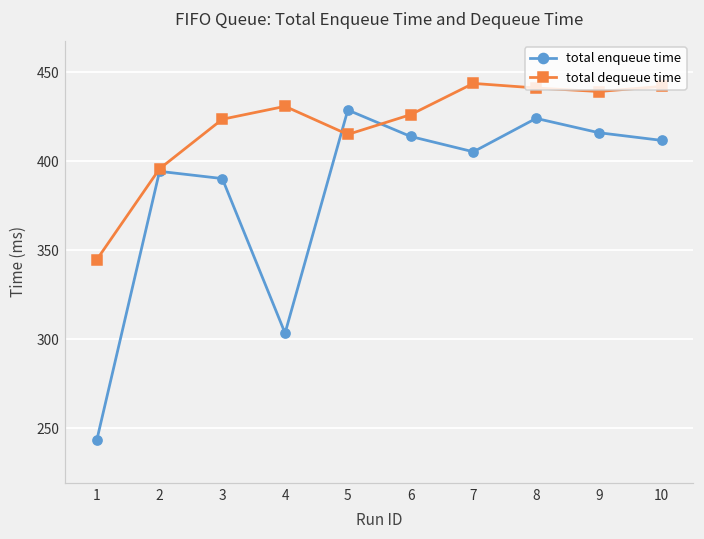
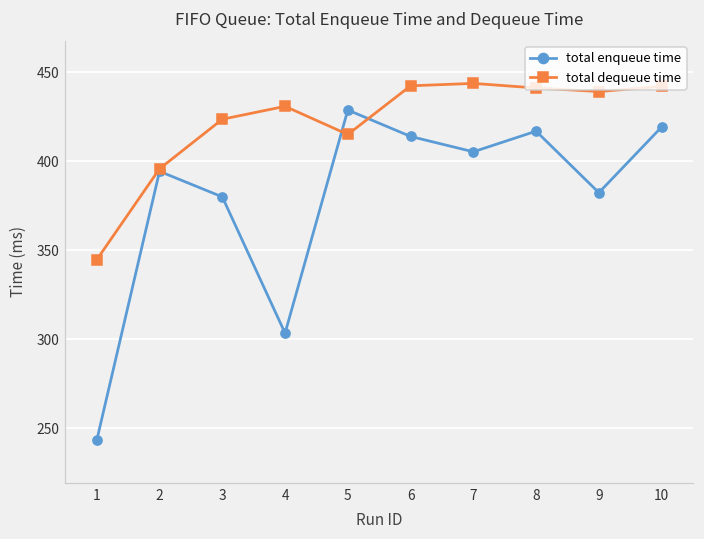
total enqueue time, 3: 390 -> 380
total dequeue time, 6: 426 -> 442
total enqueue time, 8: 424 -> 417
total enqueue time, 9: 416 -> 382
total enqueue time, 10: 412 -> 419
